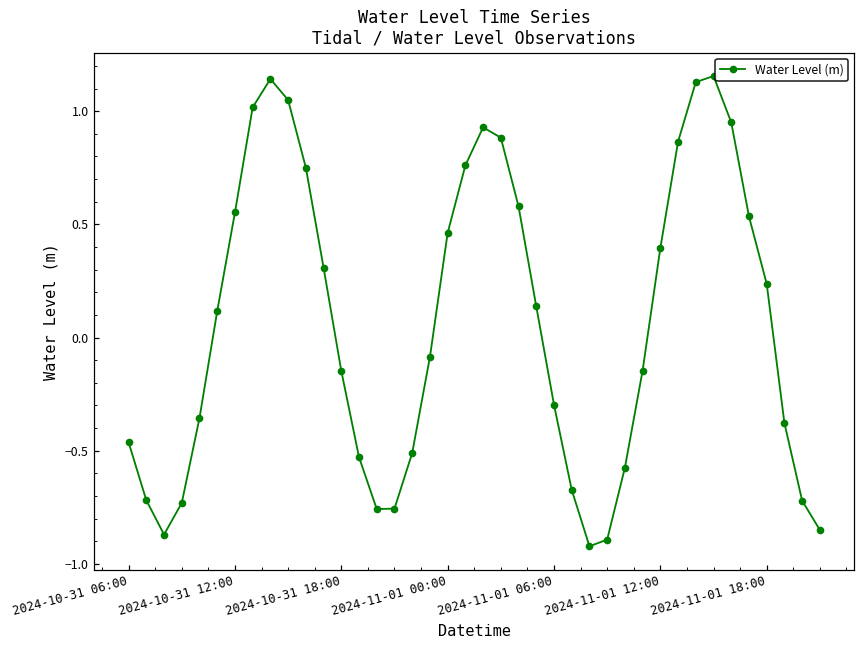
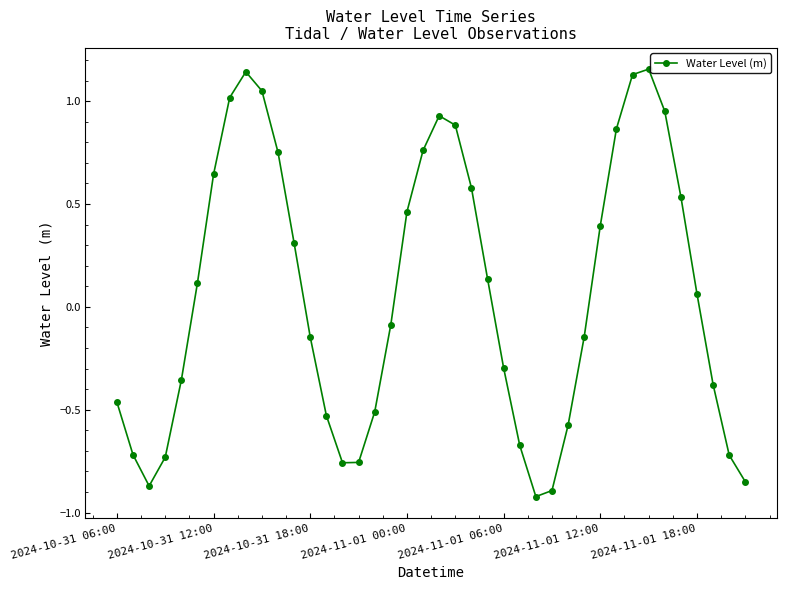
2024-10-31 12:00: 0.55 -> 0.64
2024-11-01 18:00: 0.24 -> 0.06
